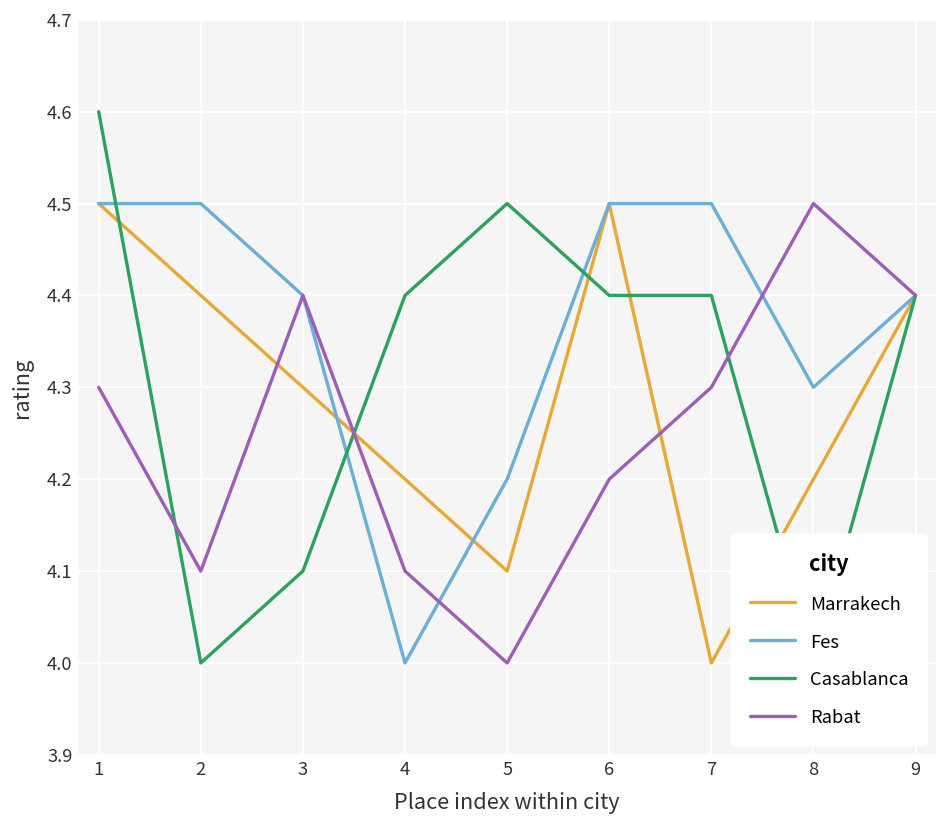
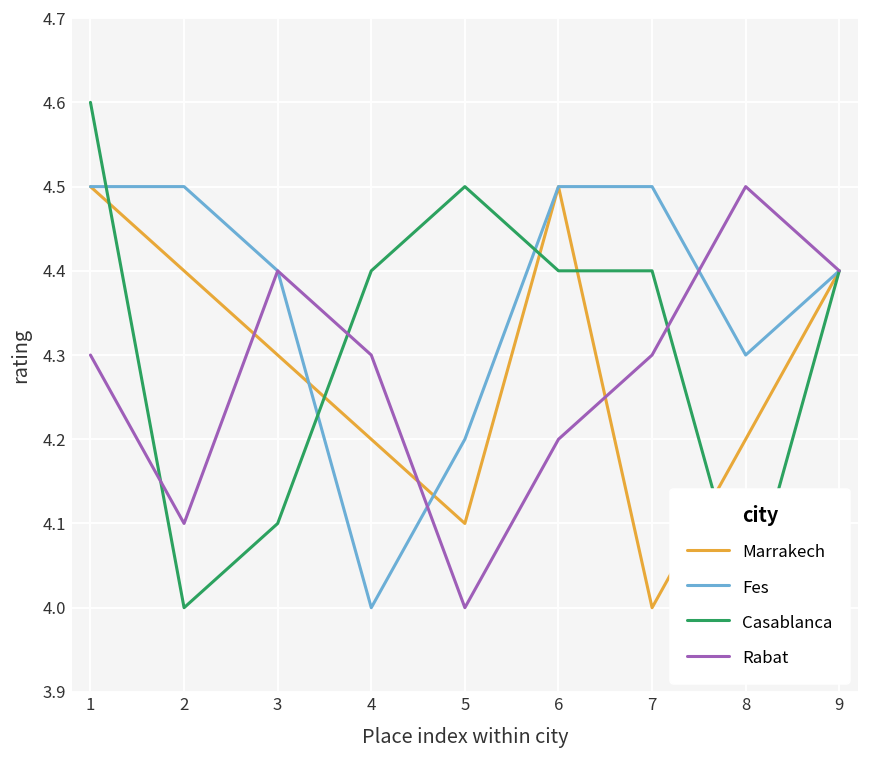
Rabat, 4: 4.1 -> 4.3
